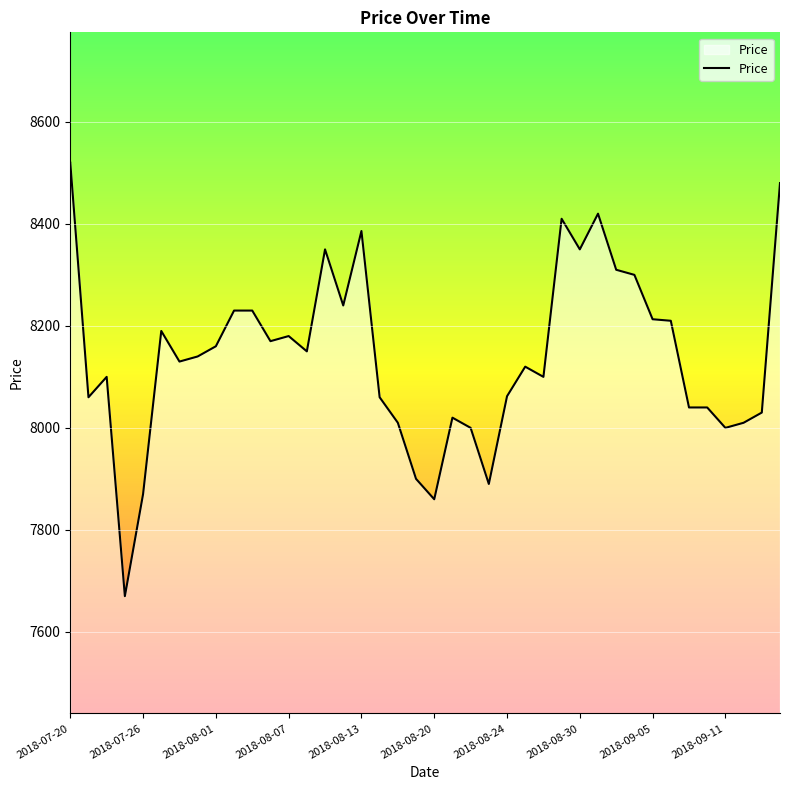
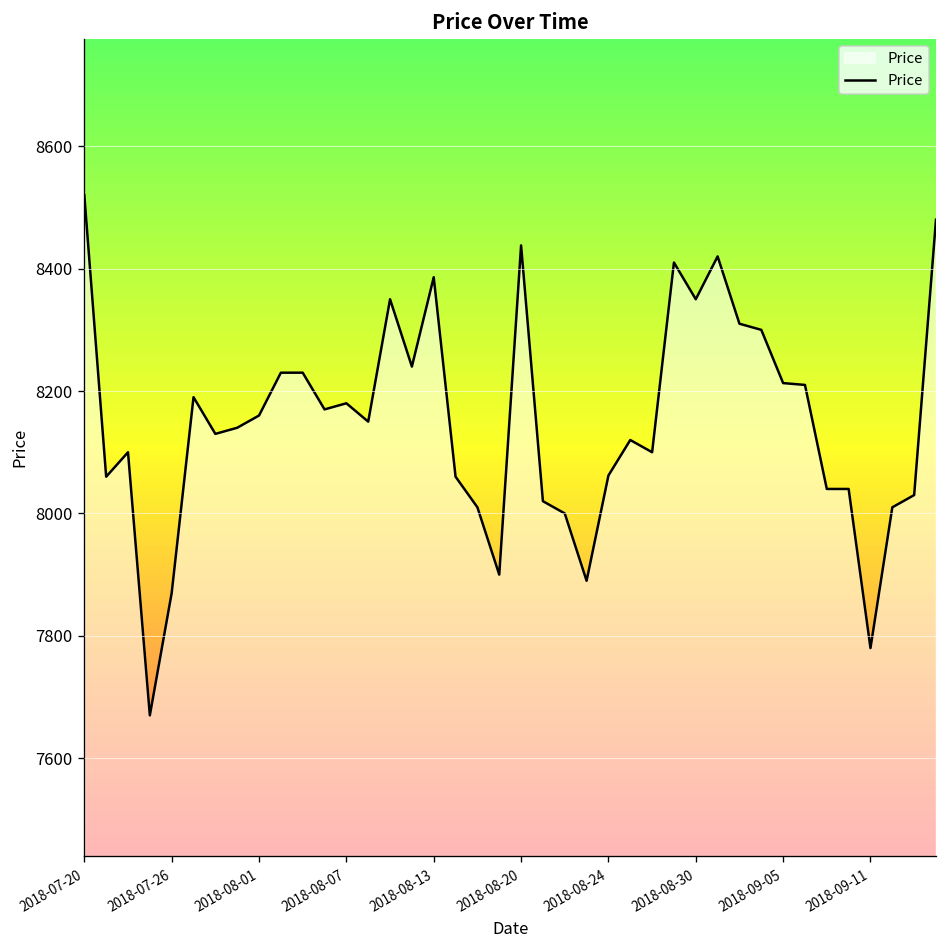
2018-08-20: 7860 -> 8440
2018-09-11: 8000 -> 7780
